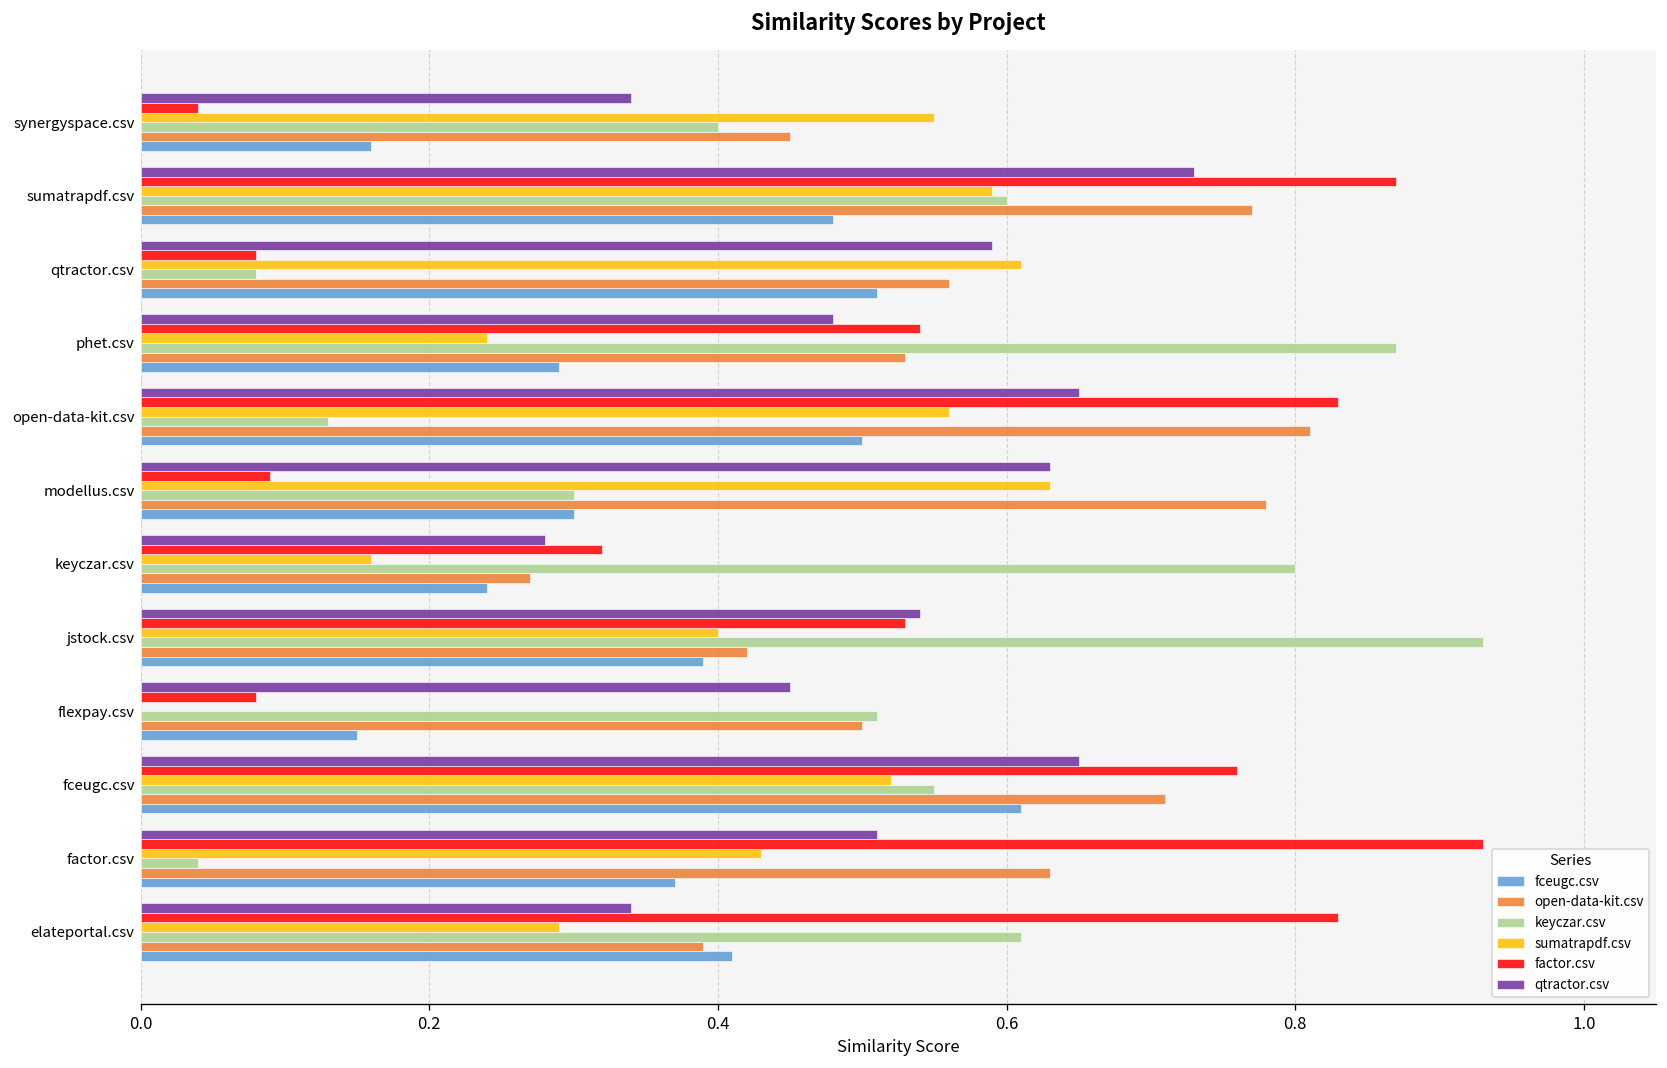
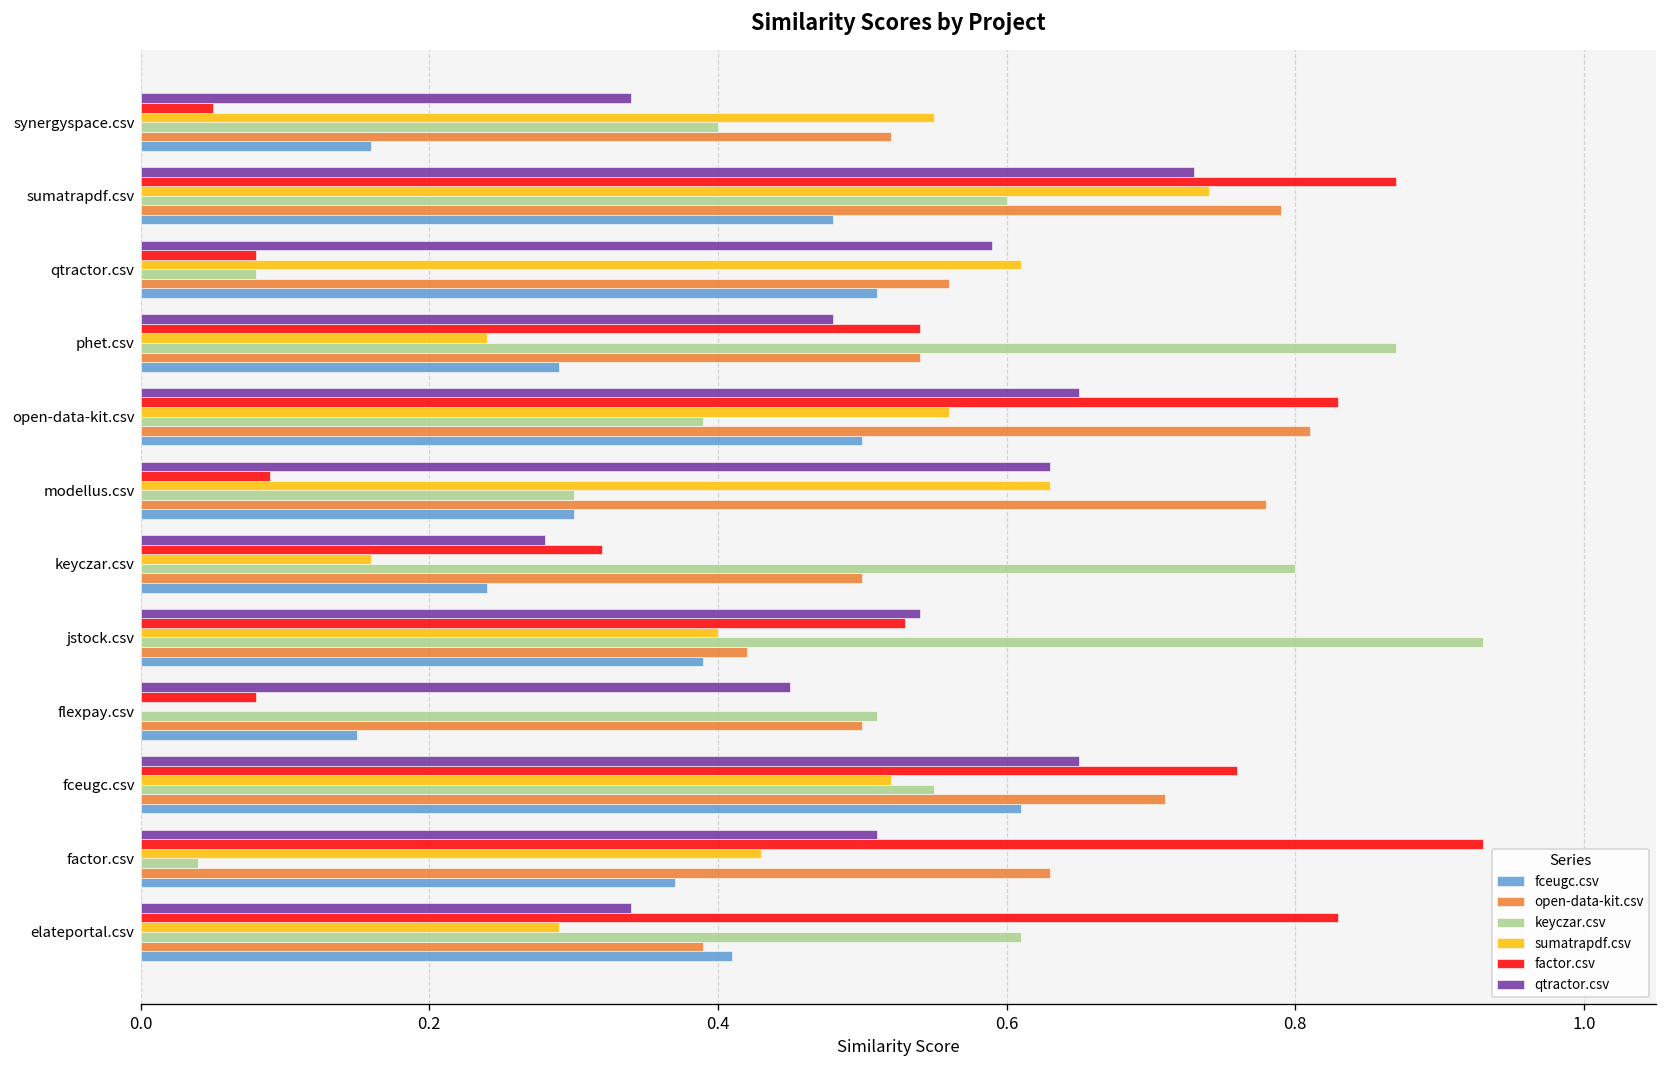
factor.csv, synergyspace.csv: 0.04 -> 0.05
open-data-kit.csv, synergyspace.csv: 0.45 -> 0.52
sumatrapdf.csv, sumatrapdf.csv: 0.59 -> 0.74
open-data-kit.csv, sumatrapdf.csv: 0.77 -> 0.79
open-data-kit.csv, phet.csv: 0.53 -> 0.54
keyczar.csv, open-data-kit.csv: 0.13 -> 0.39
open-data-kit.csv, keyczar.csv: 0.27 -> 0.50
